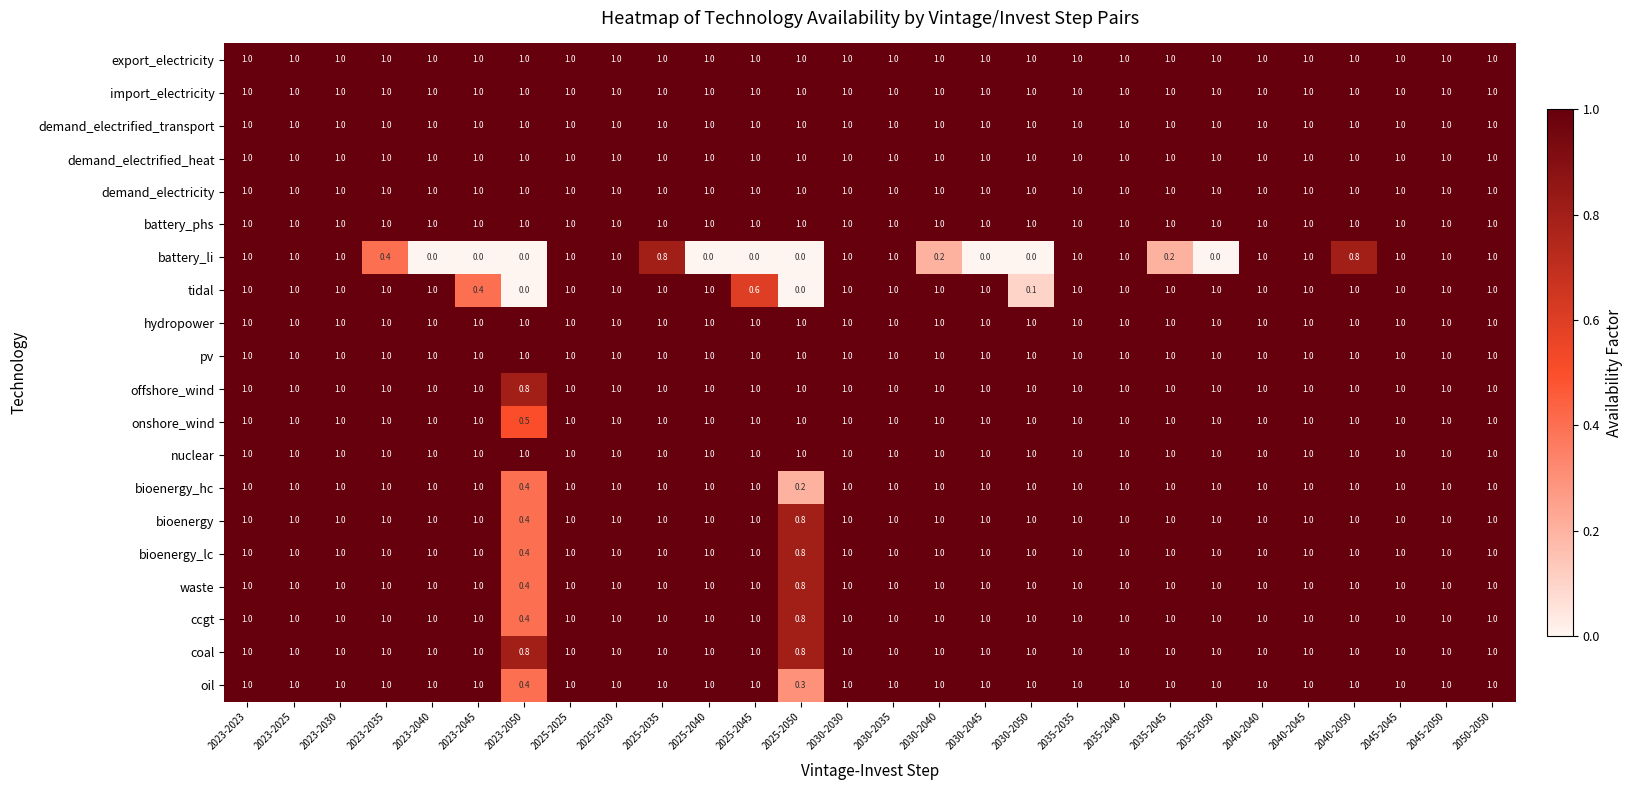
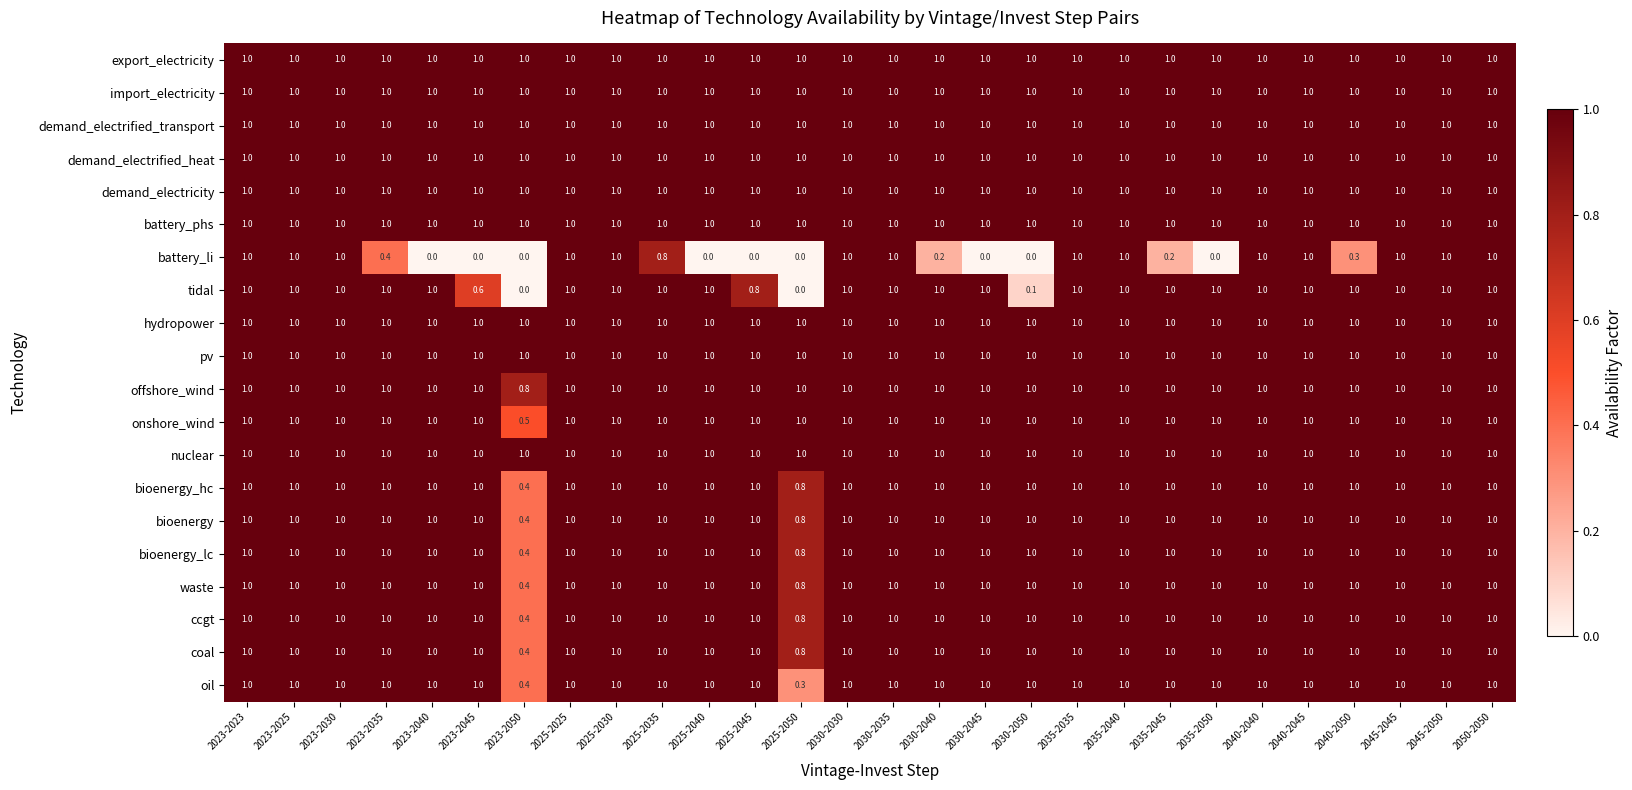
battery_li, 2040-2050: 0.8 -> 0.3
tidal, 2023-2045: 0.4 -> 0.6
tidal, 2025-2045: 0.6 -> 0.8
bioenergy_hc, 2025-2050: 0.2 -> 0.8
coal, 2023-2050: 0.8 -> 0.4
